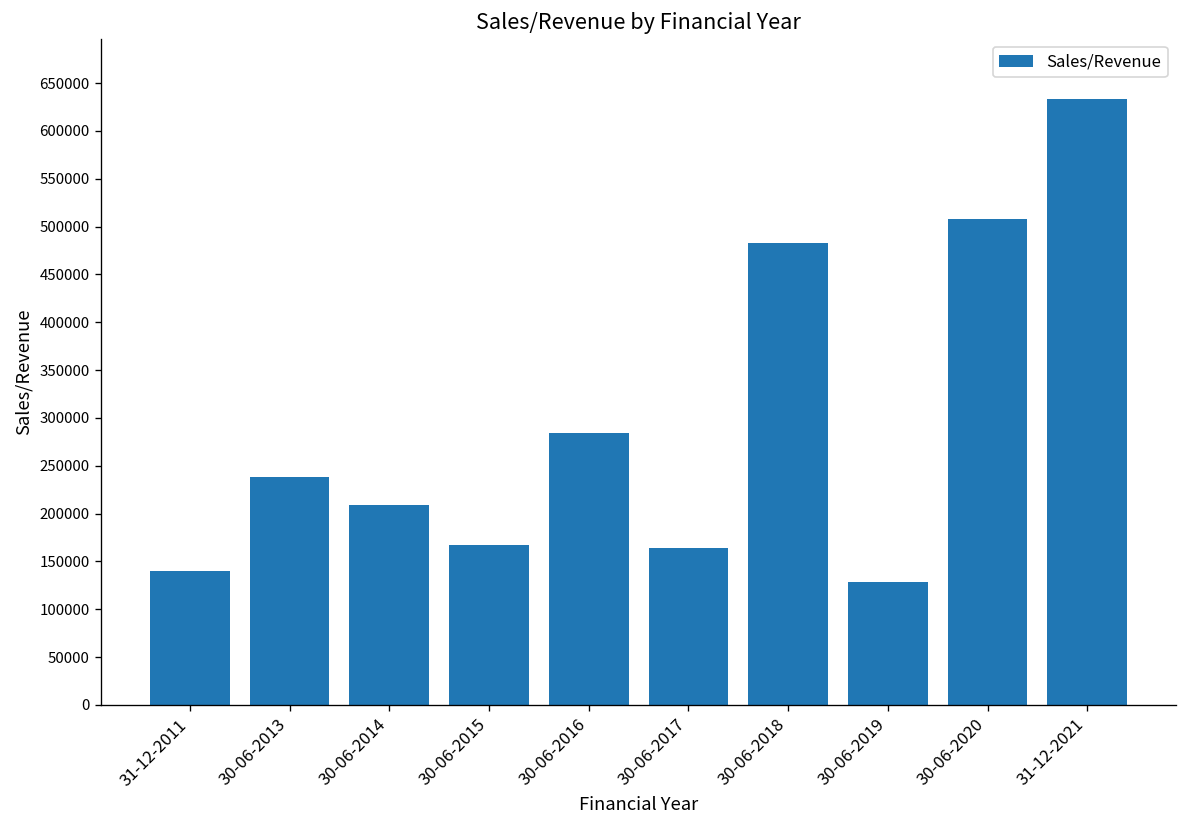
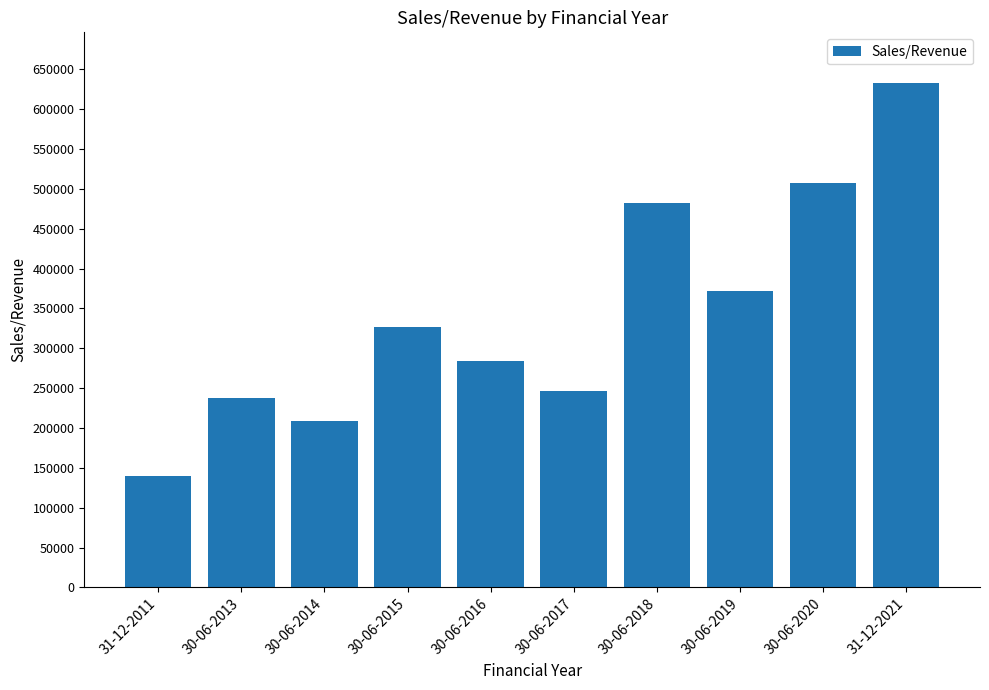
30-06-2015: 170000 -> 330000
30-06-2017: 160000 -> 250000
30-06-2019: 130000 -> 370000
